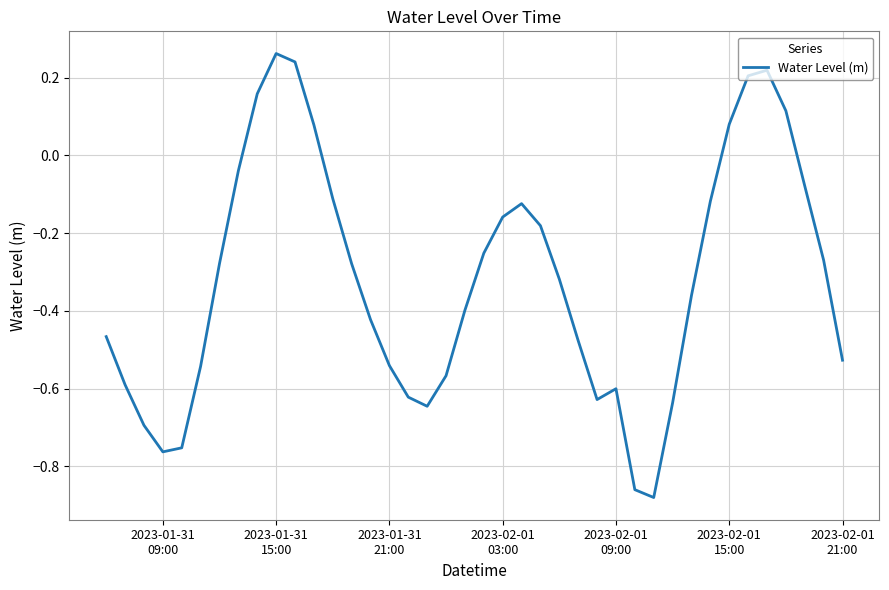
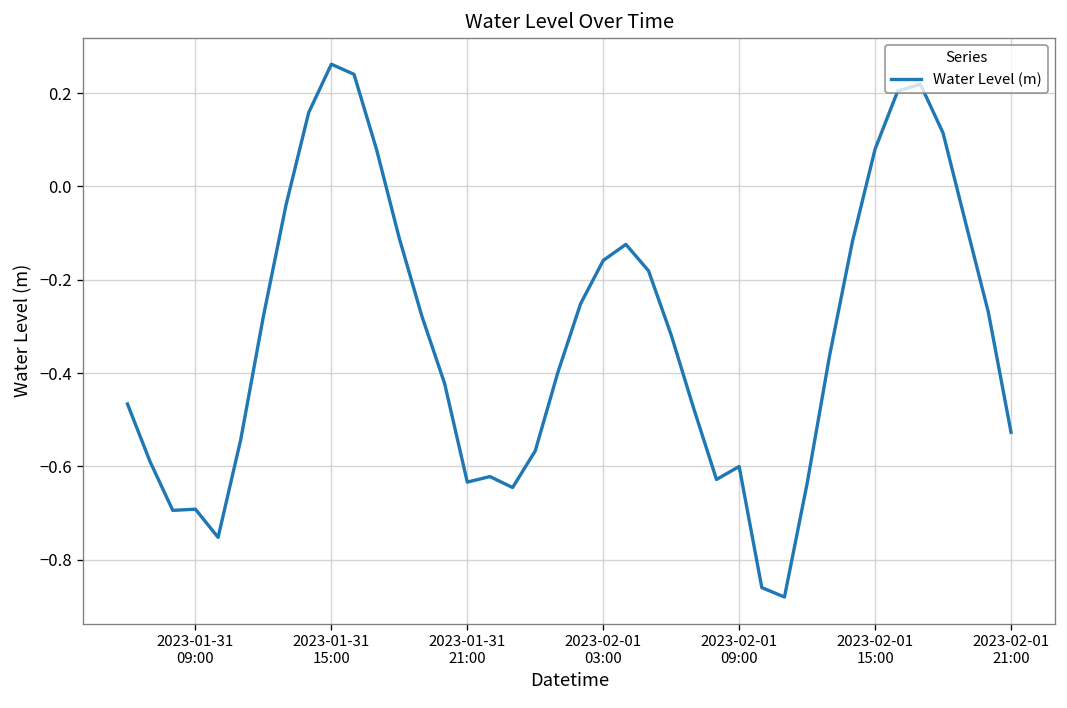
2023-01-31 09:00: -0.76 -> -0.69
2023-01-31 21:00: -0.54 -> -0.63
